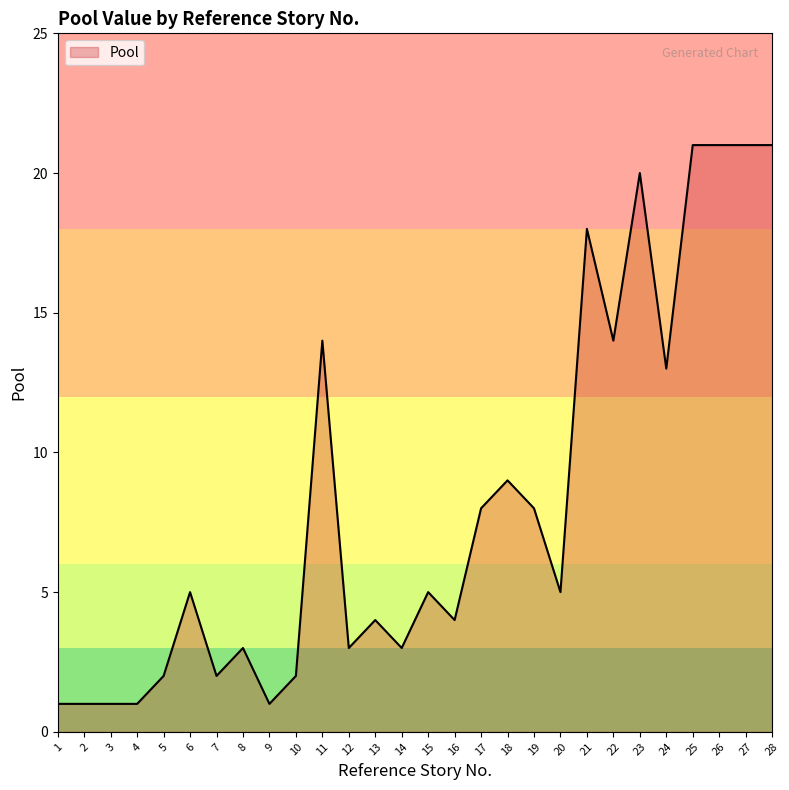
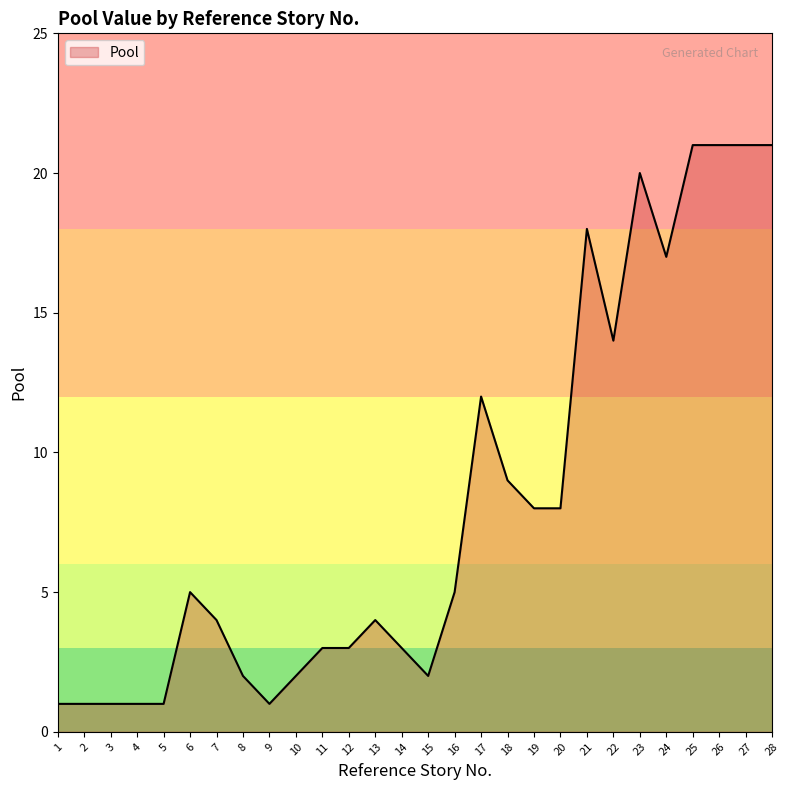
5: 2 -> 1
7: 2 -> 4
8: 3 -> 2
11: 14 -> 3
15: 5 -> 2
16: 4 -> 5
17: 8 -> 12
20: 5 -> 8
24: 13 -> 17
